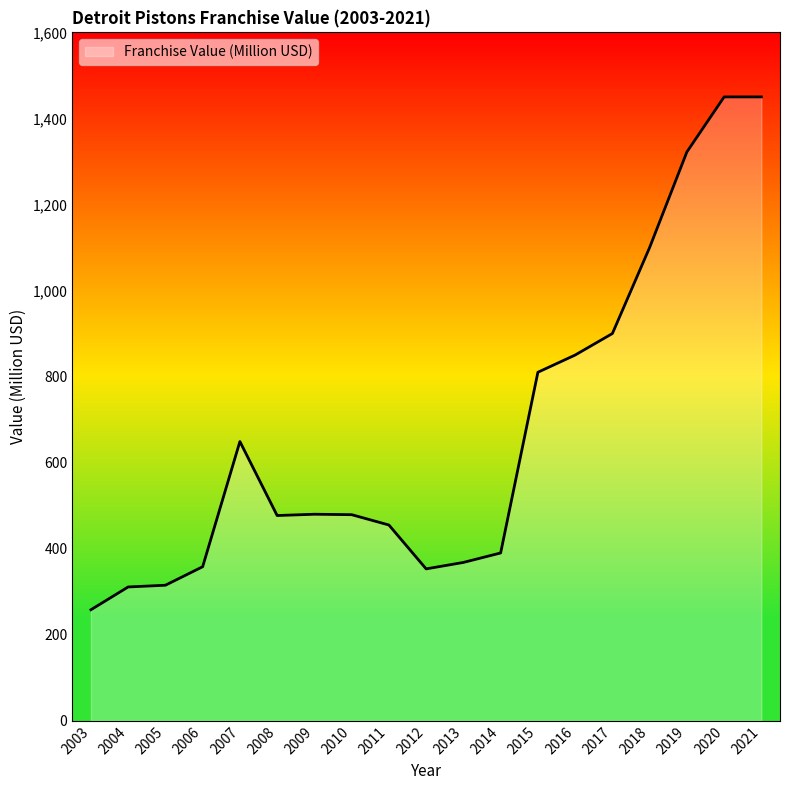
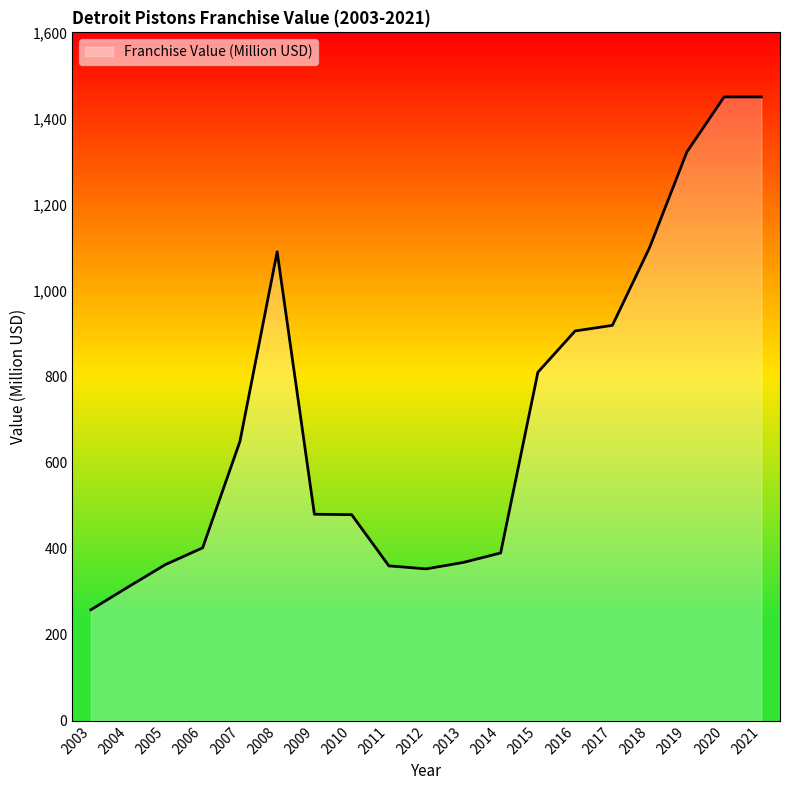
2005: 320 -> 360
2006: 360 -> 400
2008: 480 -> 1,090
2011: 460 -> 360
2016: 850 -> 910
2017: 900 -> 920
